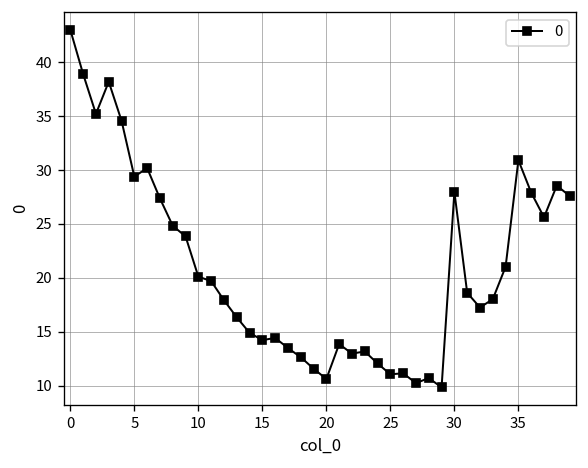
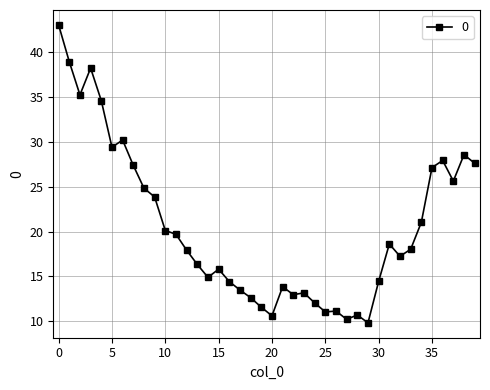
15: 14 -> 16
30: 28 -> 14
35: 31 -> 27
